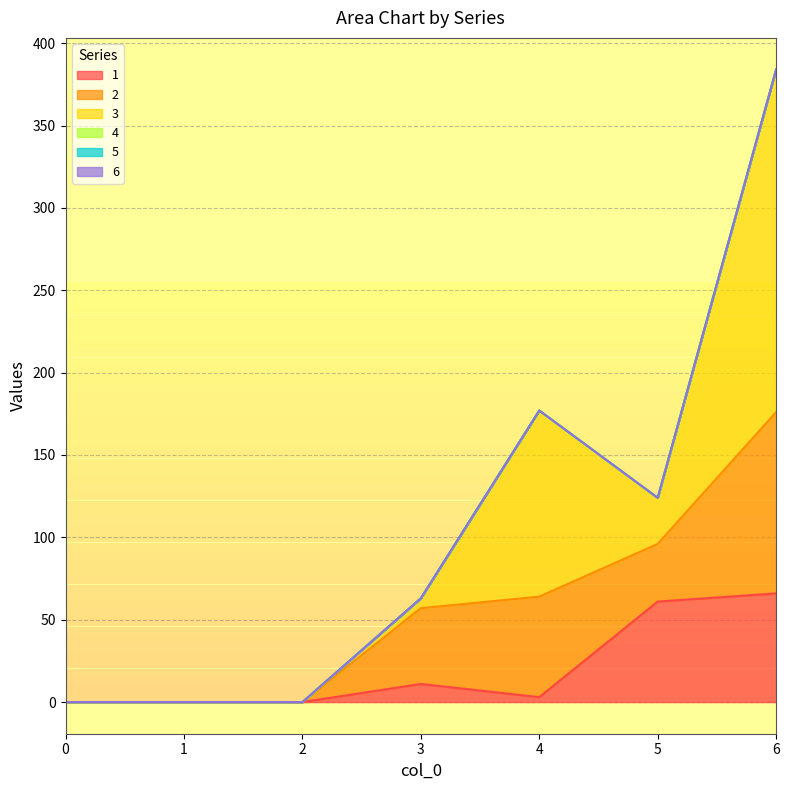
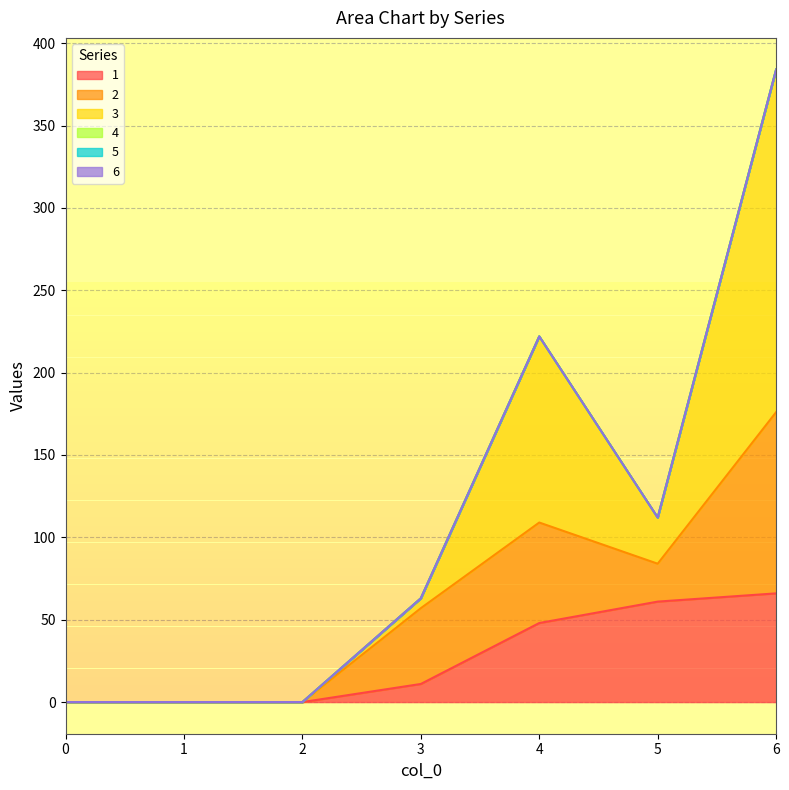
1, 4: 3 -> 48
2, 5: 35 -> 23
